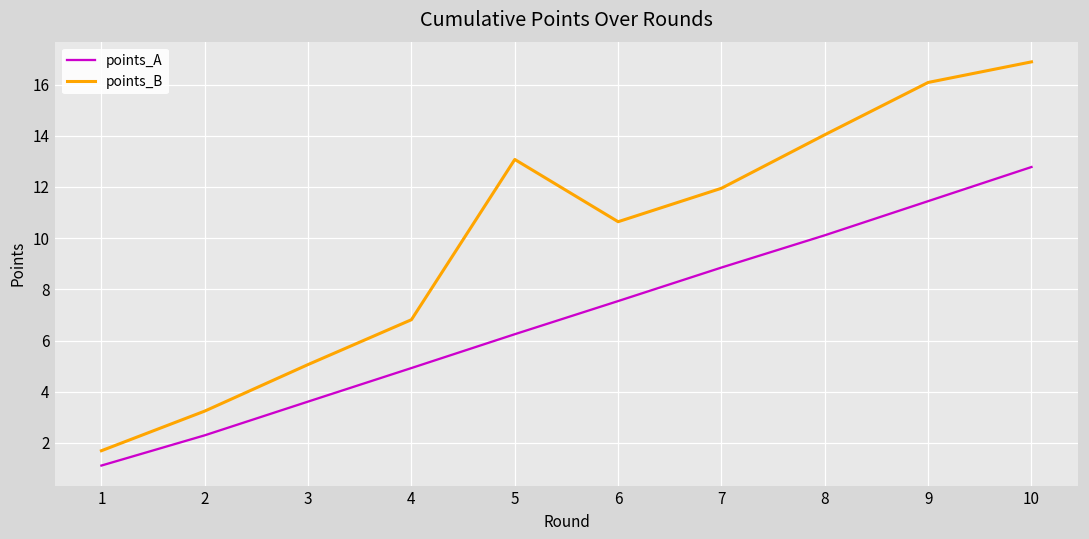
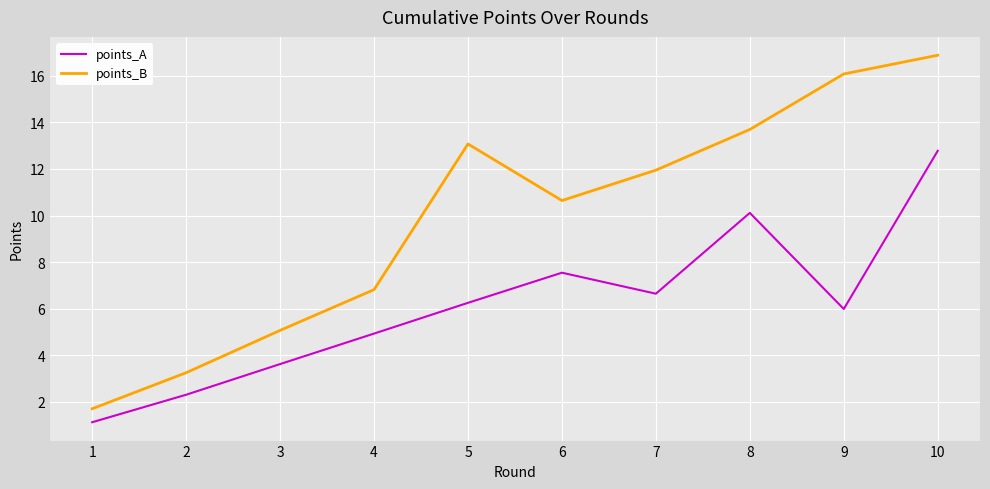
points_A, 7: 8.9 -> 6.6
points_B, 8: 14.0 -> 13.7
points_A, 9: 11.4 -> 6.0
